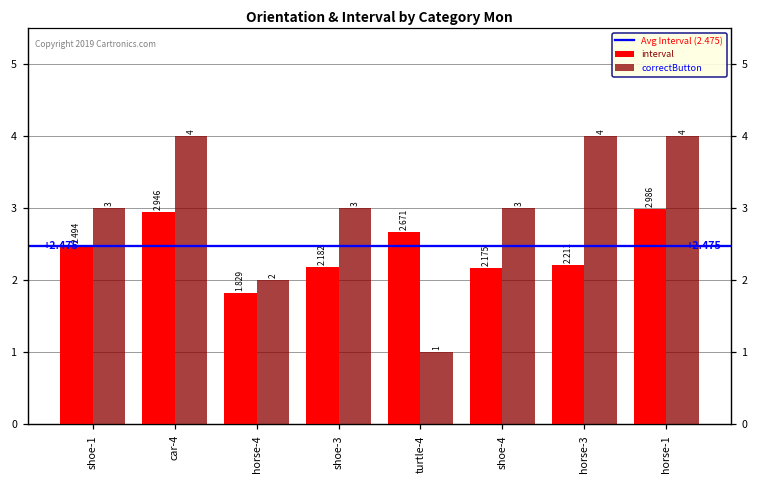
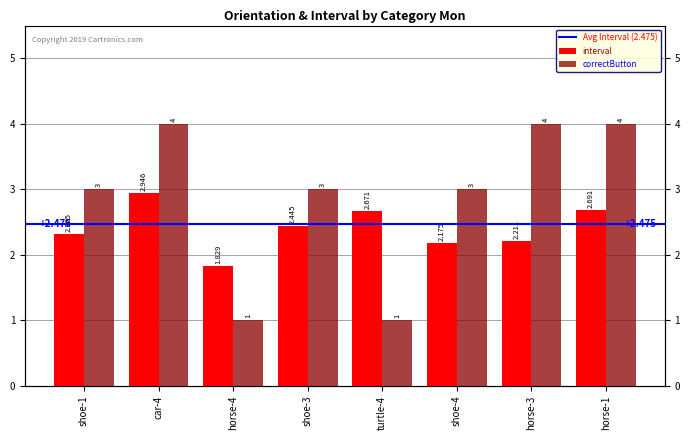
interval, shoe-1: 2.494 -> 2.325
correctButton, horse-4: 2 -> 1
interval, shoe-3: 2.182 -> 2.445
interval, horse-1: 2.986 -> 2.691
